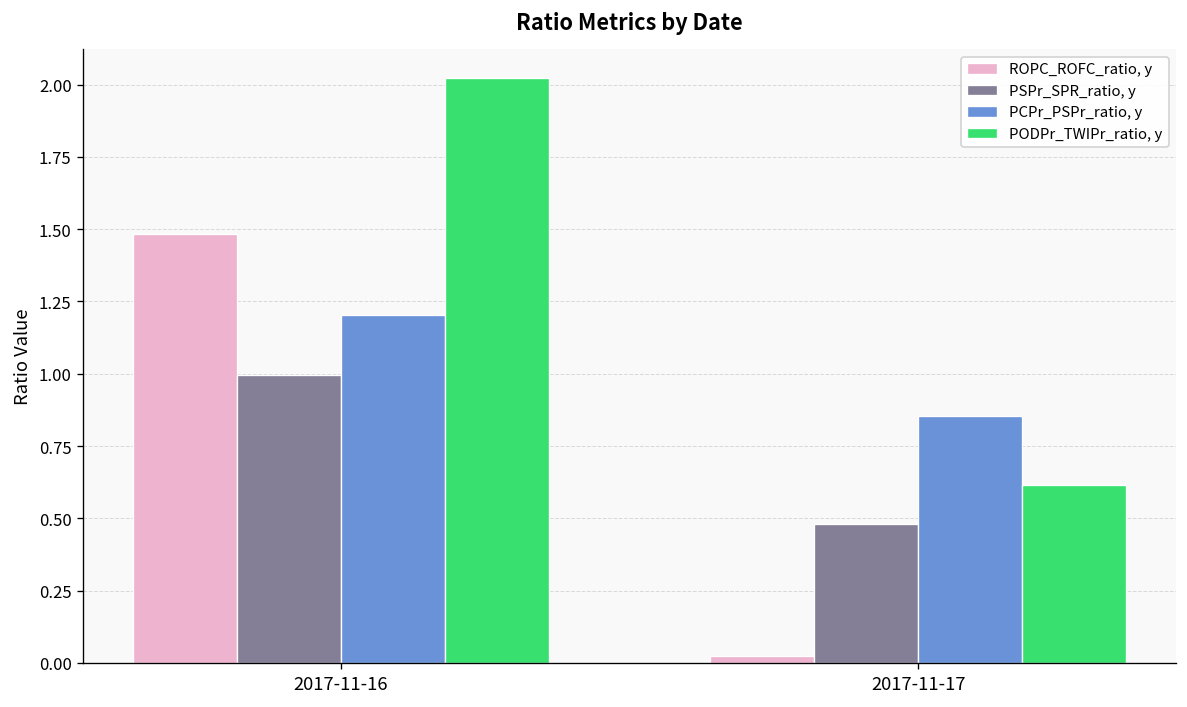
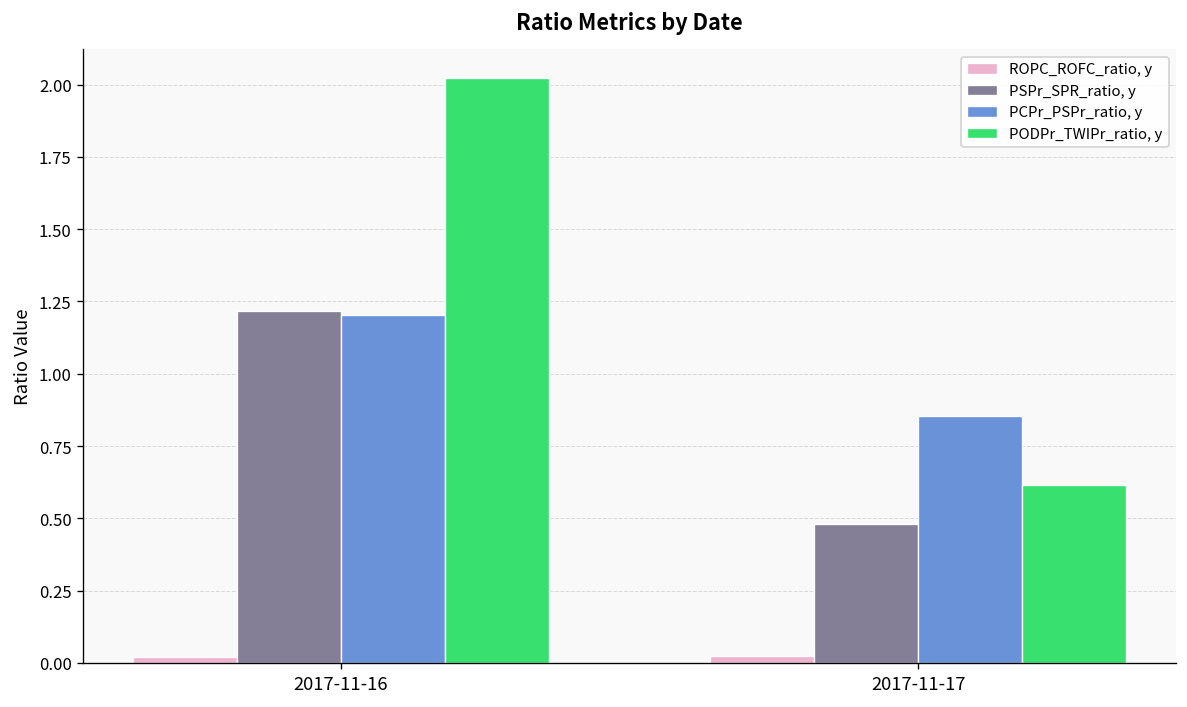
ROPC_ROFC_ratio, y, 2017-11-16: 1.48 -> 0.02
PSPr_SPR_ratio, y, 2017-11-16: 1.00 -> 1.22
